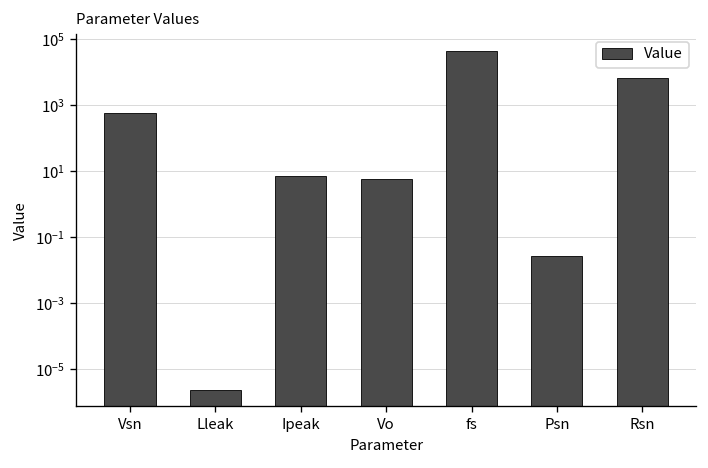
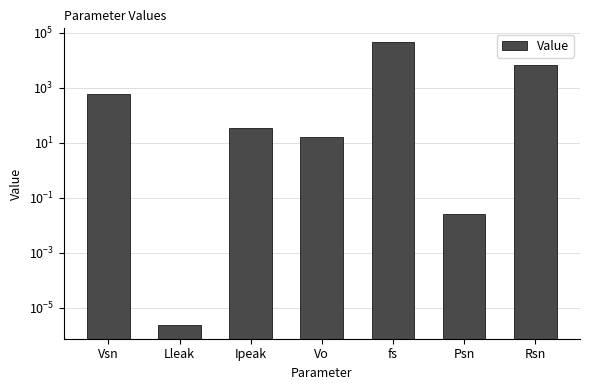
Ipeak: 7 -> 30
Vo: 6 -> 20
